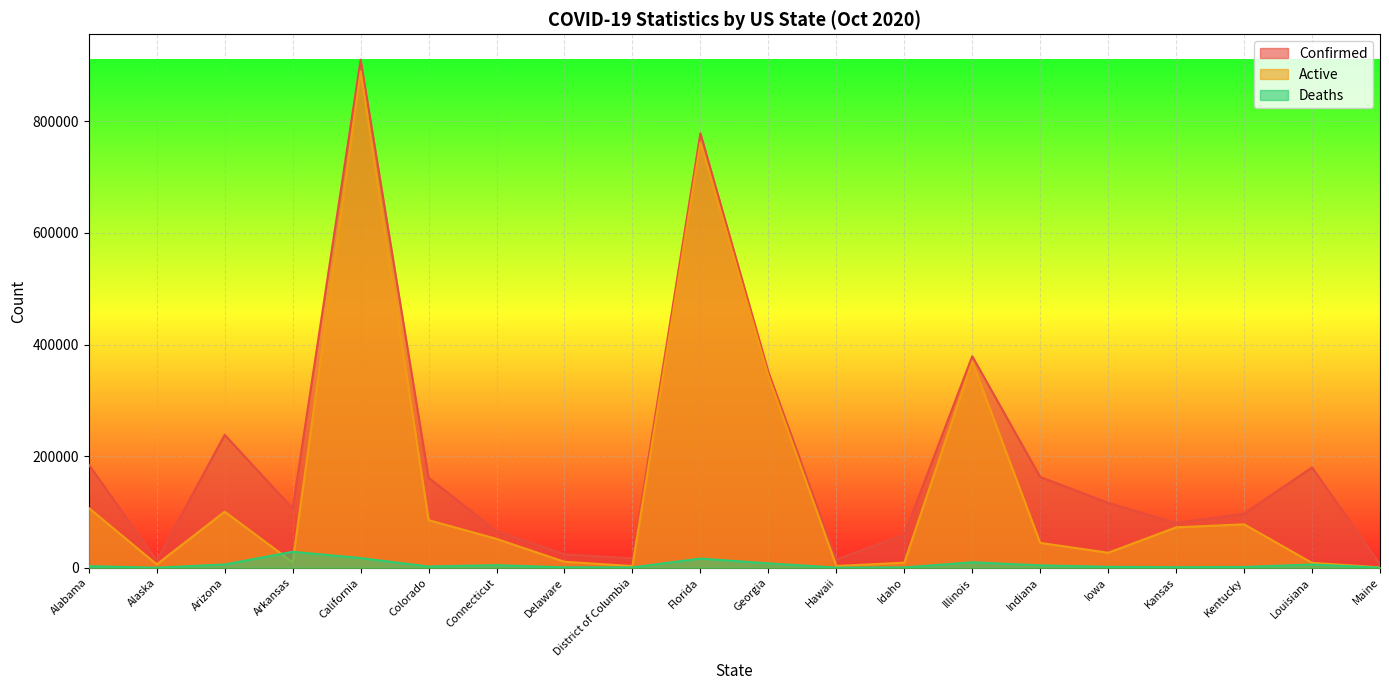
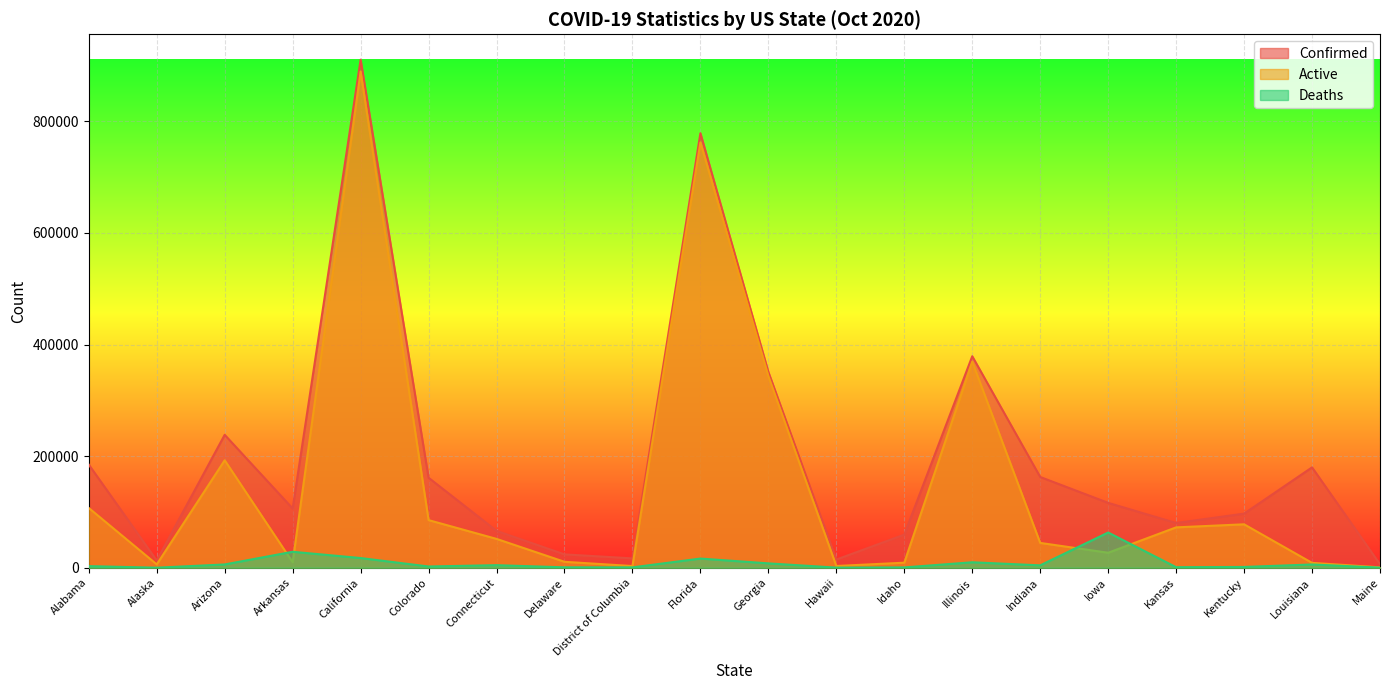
Active, Arizona: 100000 -> 190000
Deaths, Iowa: 0 -> 60000
